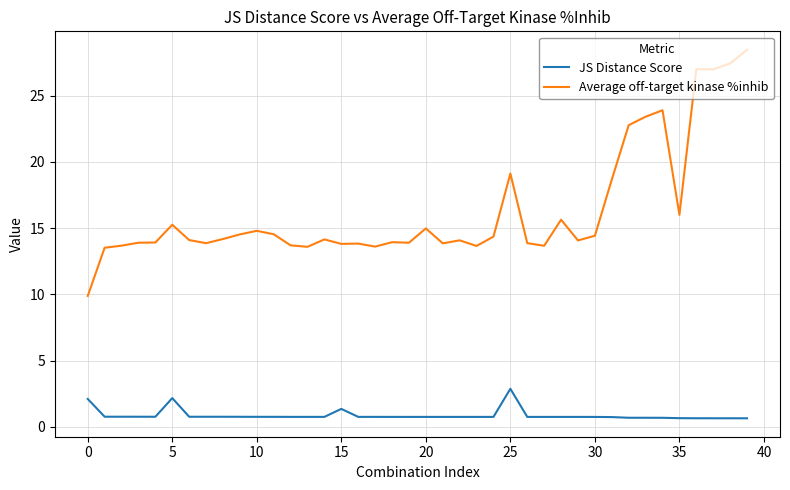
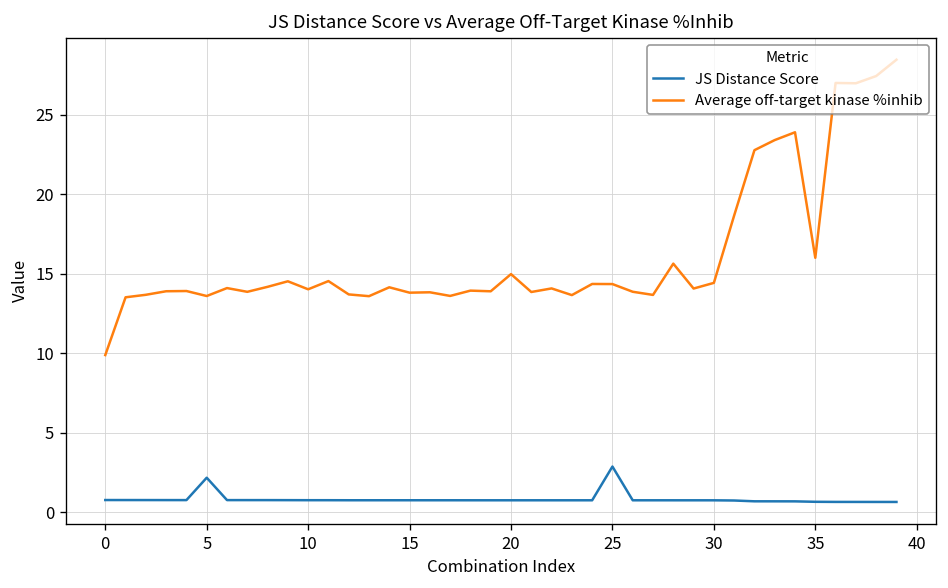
JS Distance Score, 0: 2.1 -> 0.8
Average off-target kinase %inhib, 5: 15.3 -> 13.6
Average off-target kinase %inhib, 10: 14.8 -> 14.0
JS Distance Score, 15: 1.4 -> 0.8
Average off-target kinase %inhib, 25: 19.1 -> 14.4
